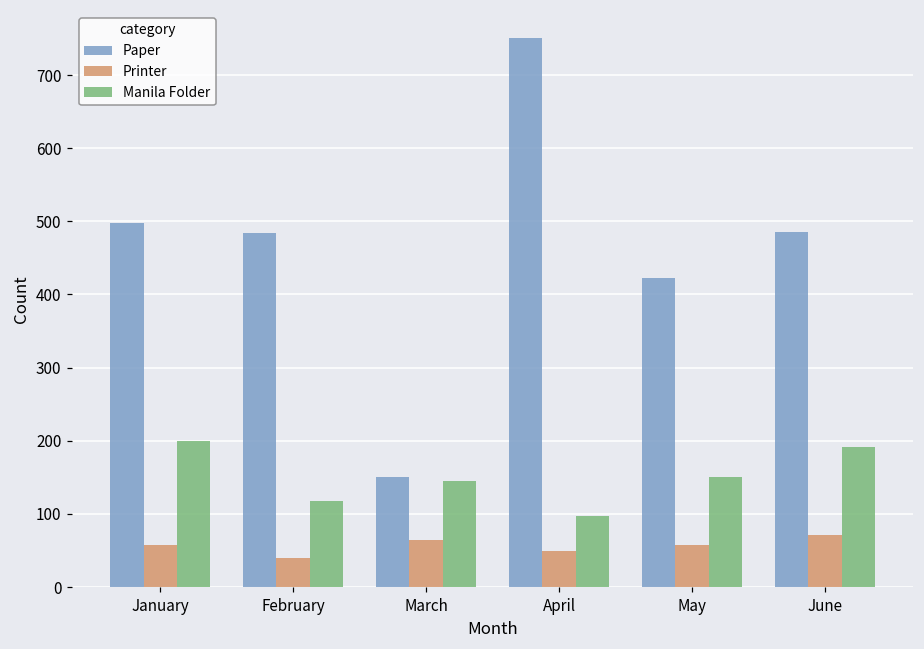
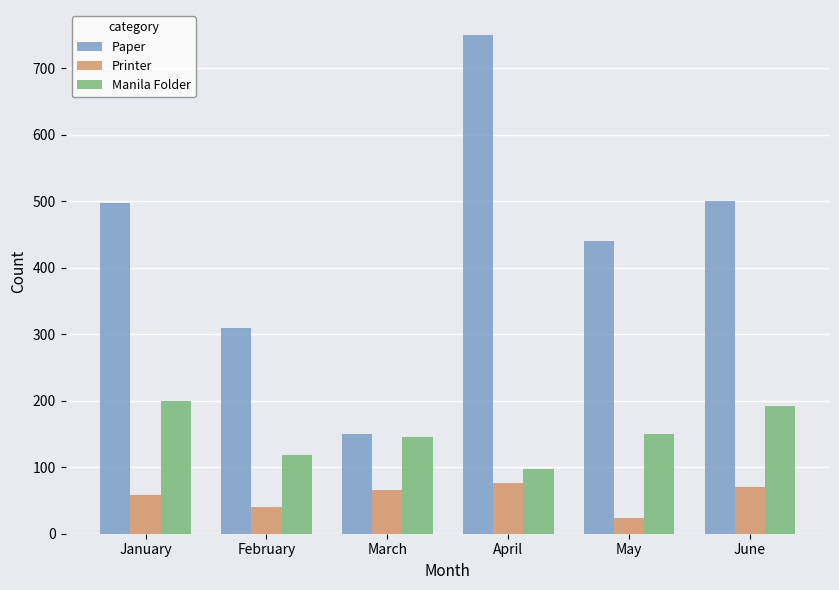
Paper, February: 480 -> 310
Printer, April: 50 -> 80
Paper, May: 420 -> 440
Printer, May: 60 -> 20
Paper, June: 490 -> 500
